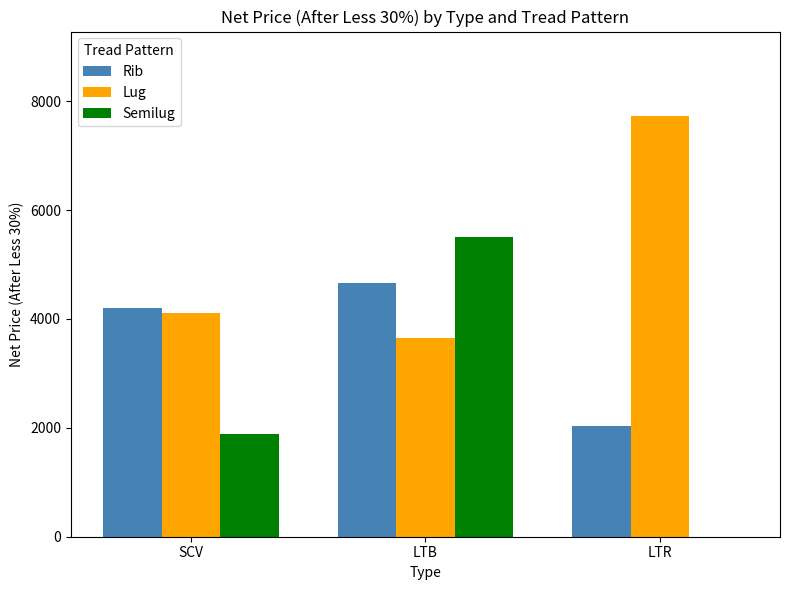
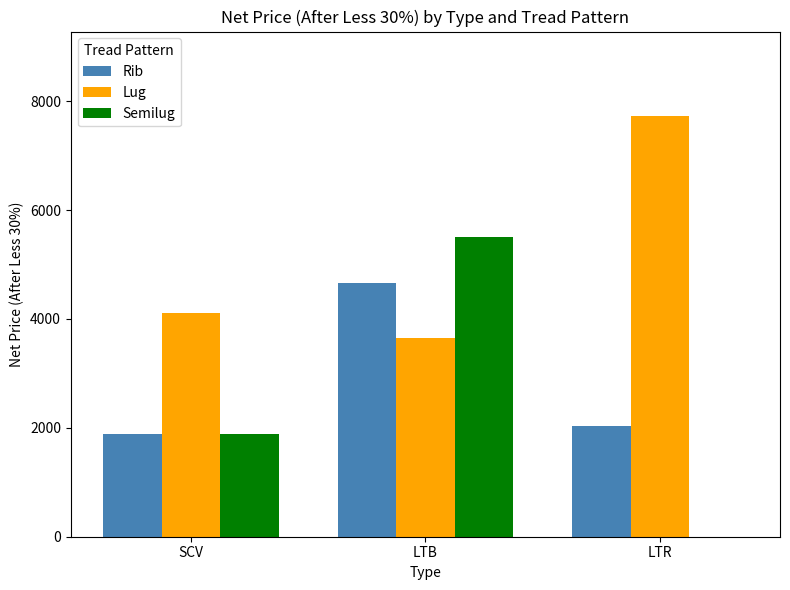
Rib, SCV: 4200 -> 1900
